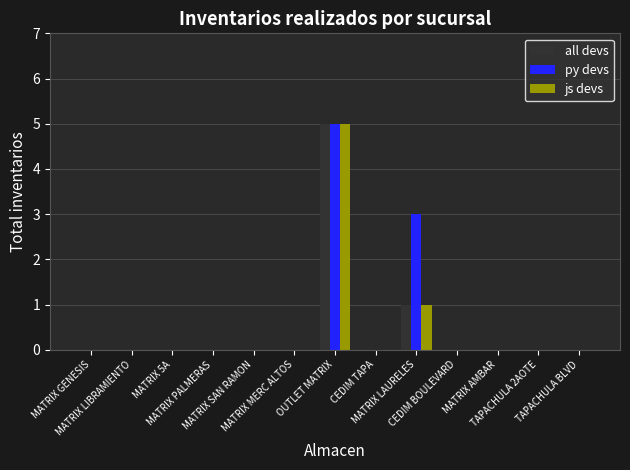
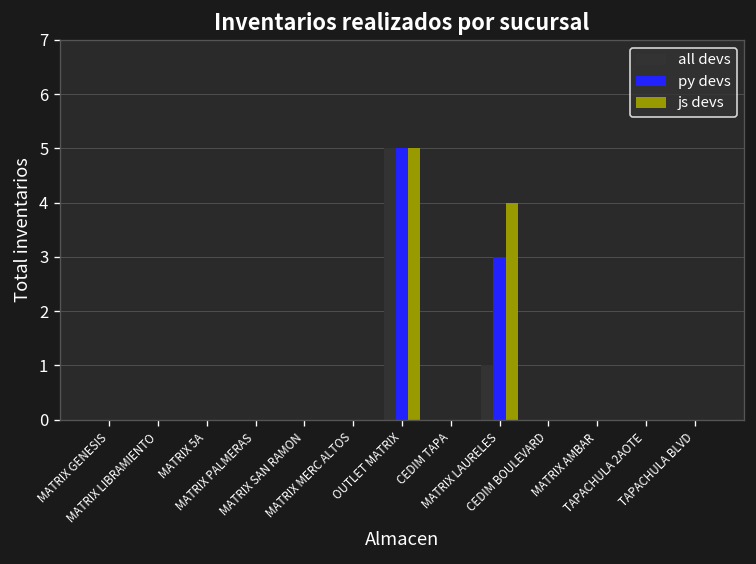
js devs, MATRIX LAURELES: 1 -> 4
